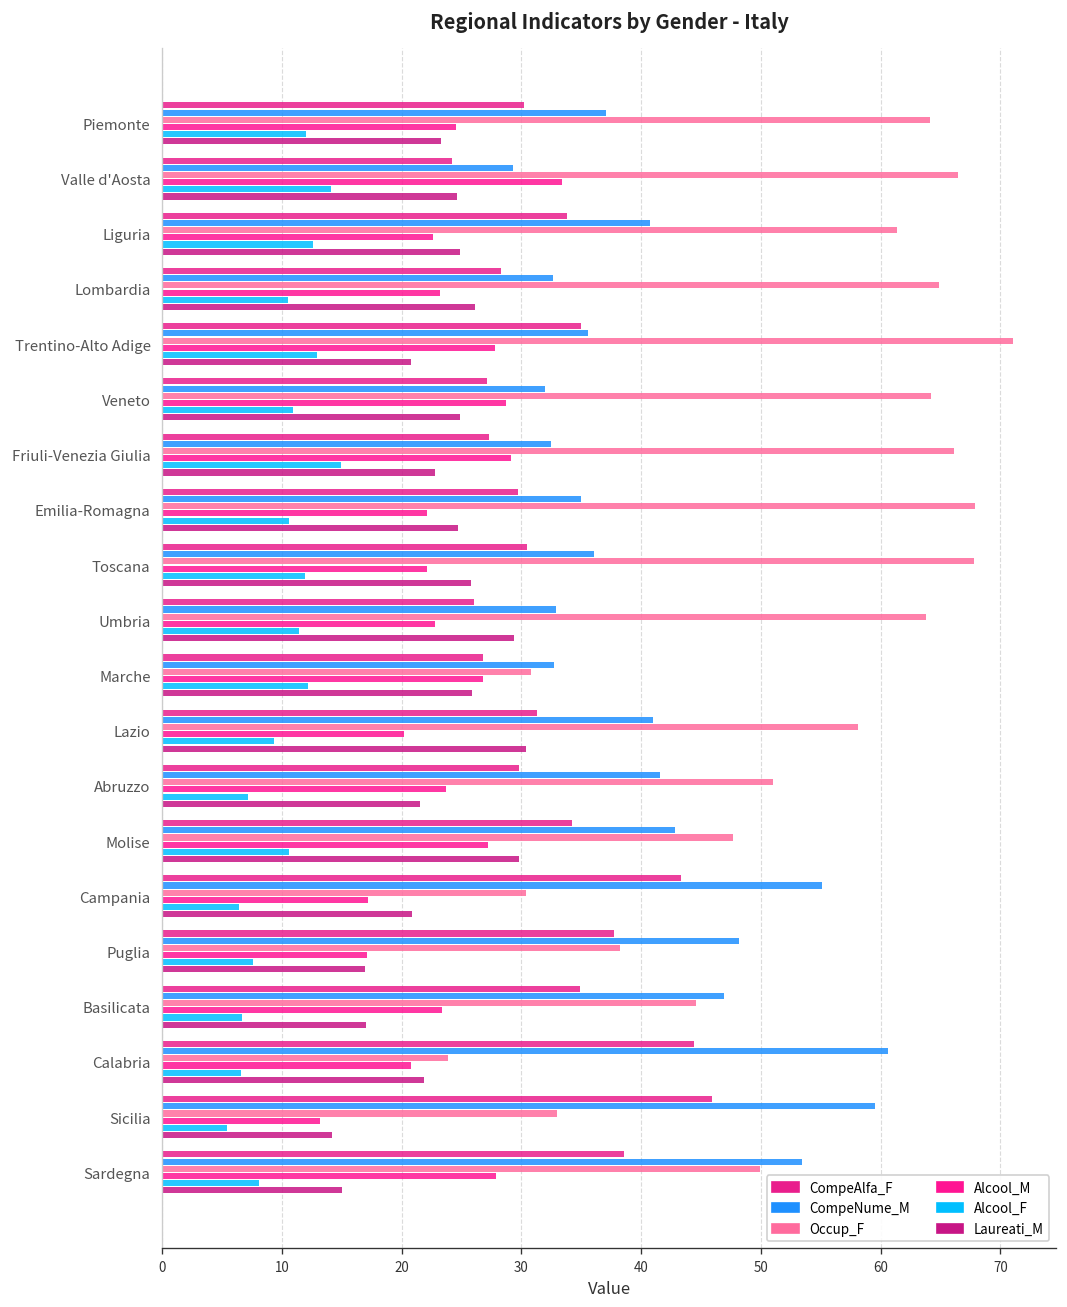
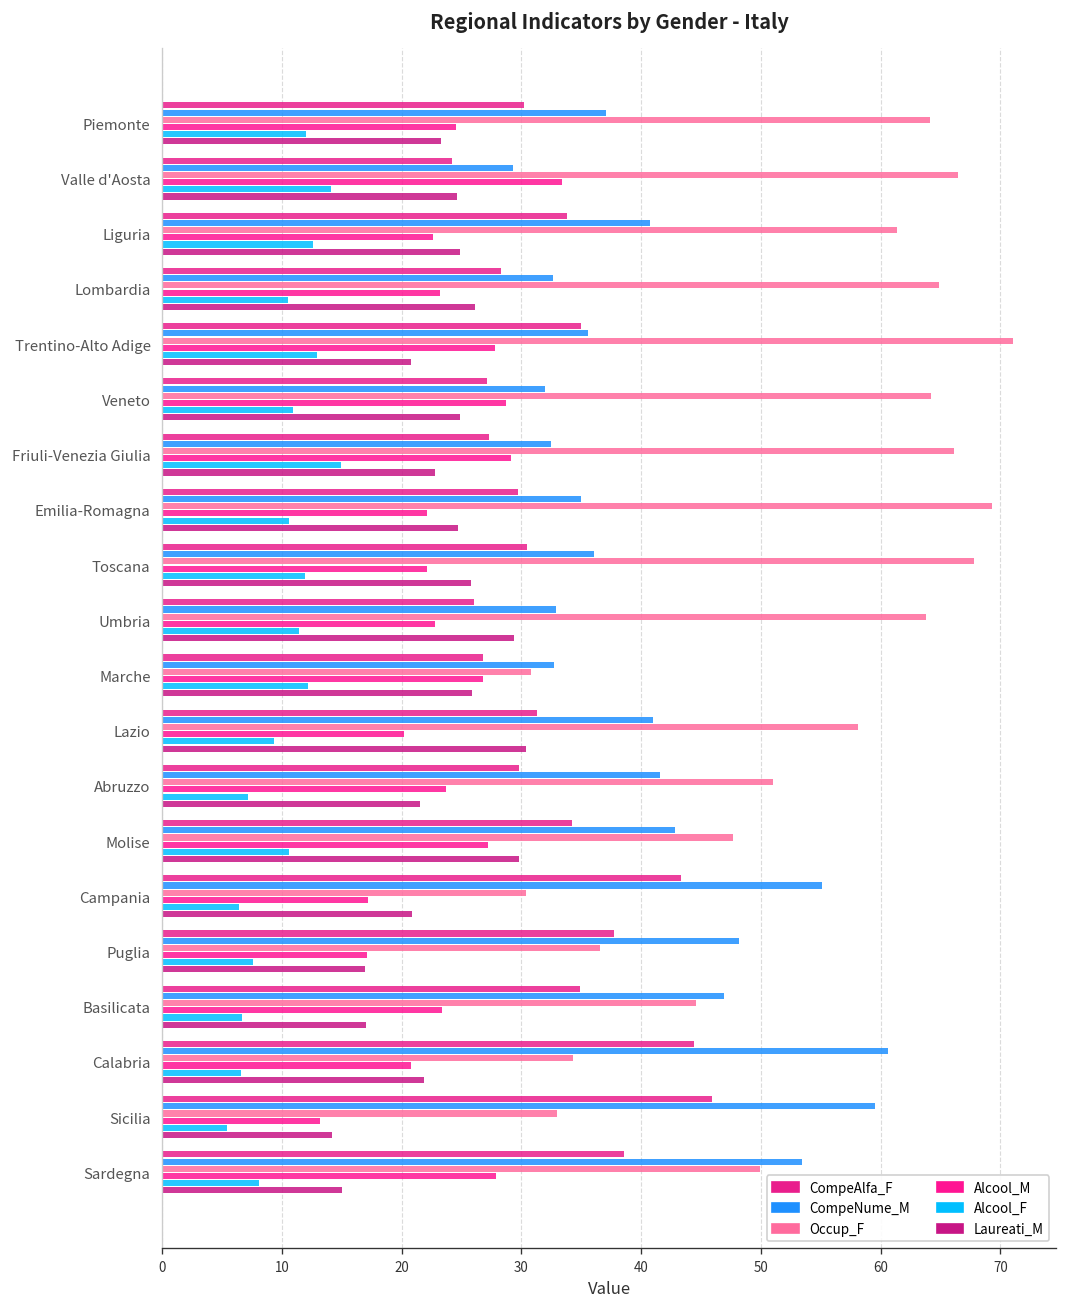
Occup_F, Emilia-Romagna: 68 -> 69
Occup_F, Puglia: 38 -> 37
Occup_F, Calabria: 24 -> 34
